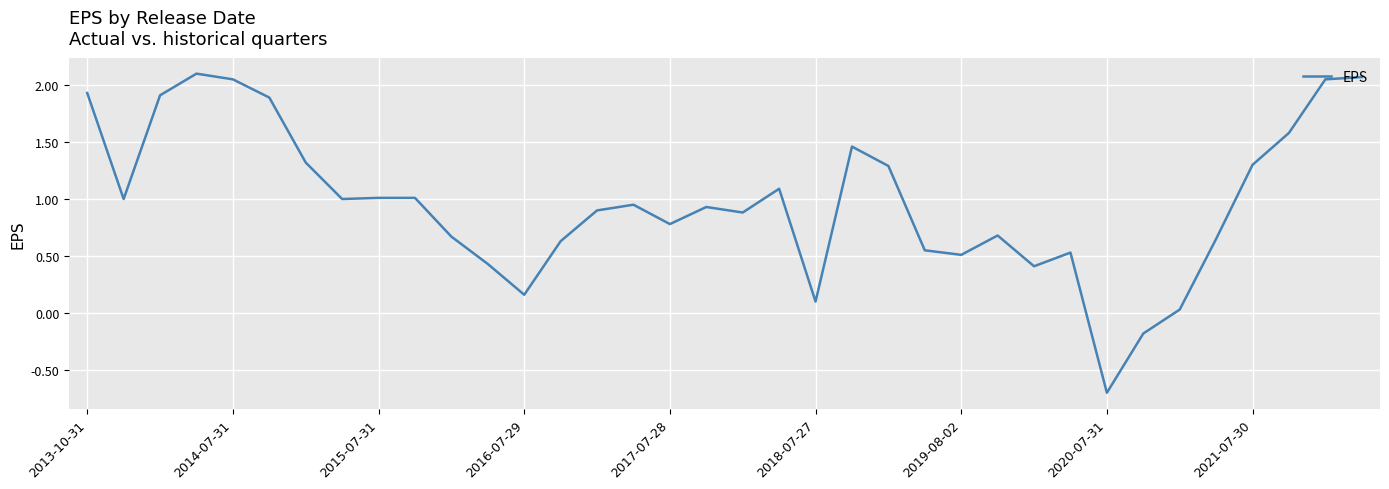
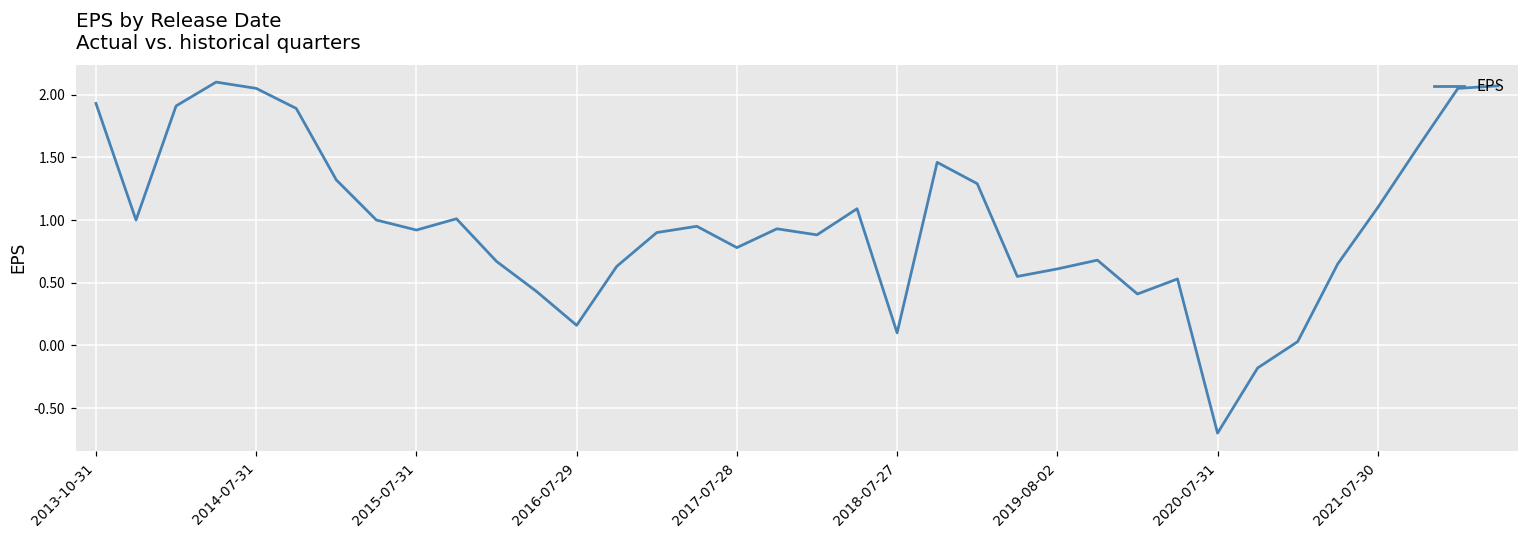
2015-07-31: 1.01 -> 0.92
2019-08-02: 0.51 -> 0.61
2021-07-30: 1.3 -> 1.1
